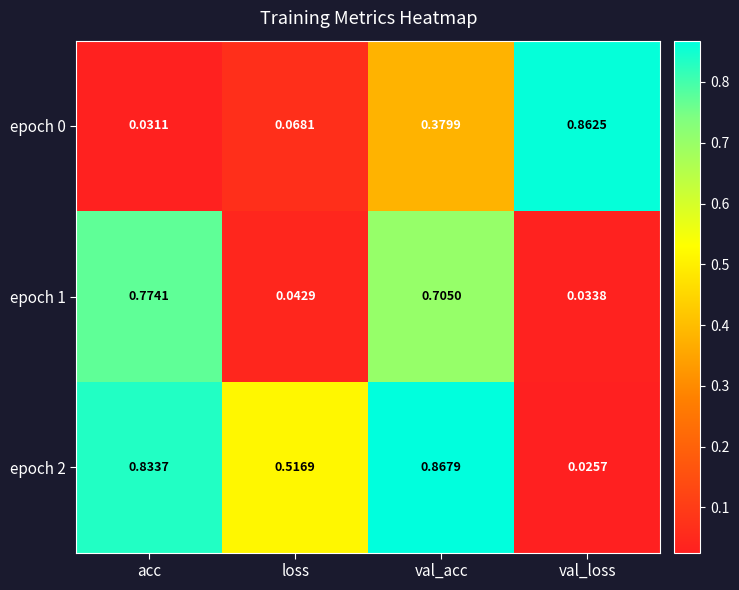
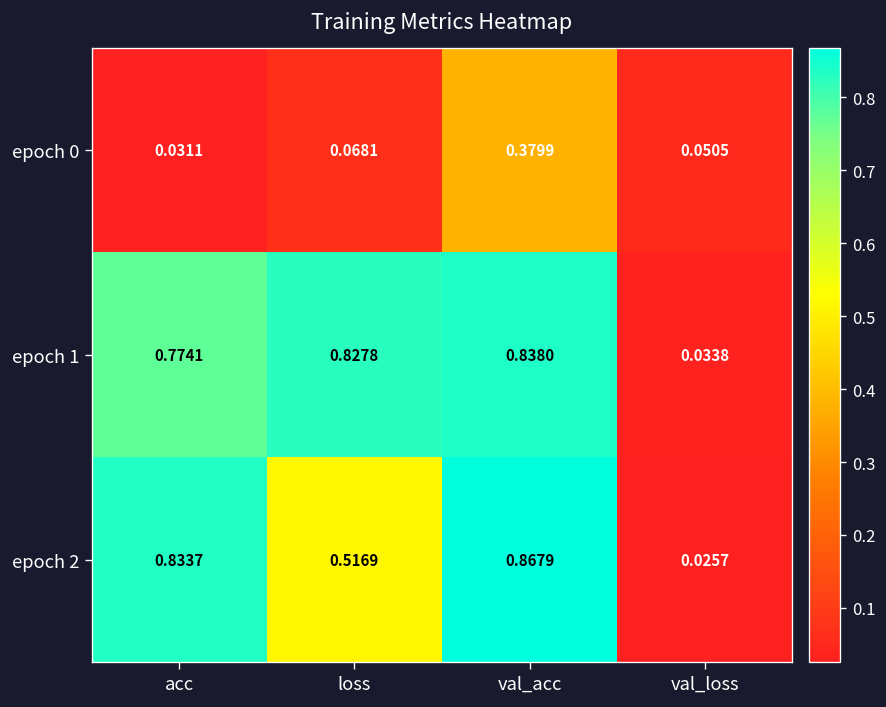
epoch 0, val_loss: 0.8625 -> 0.0505
epoch 1, loss: 0.0429 -> 0.8278
epoch 1, val_acc: 0.7050 -> 0.8380
